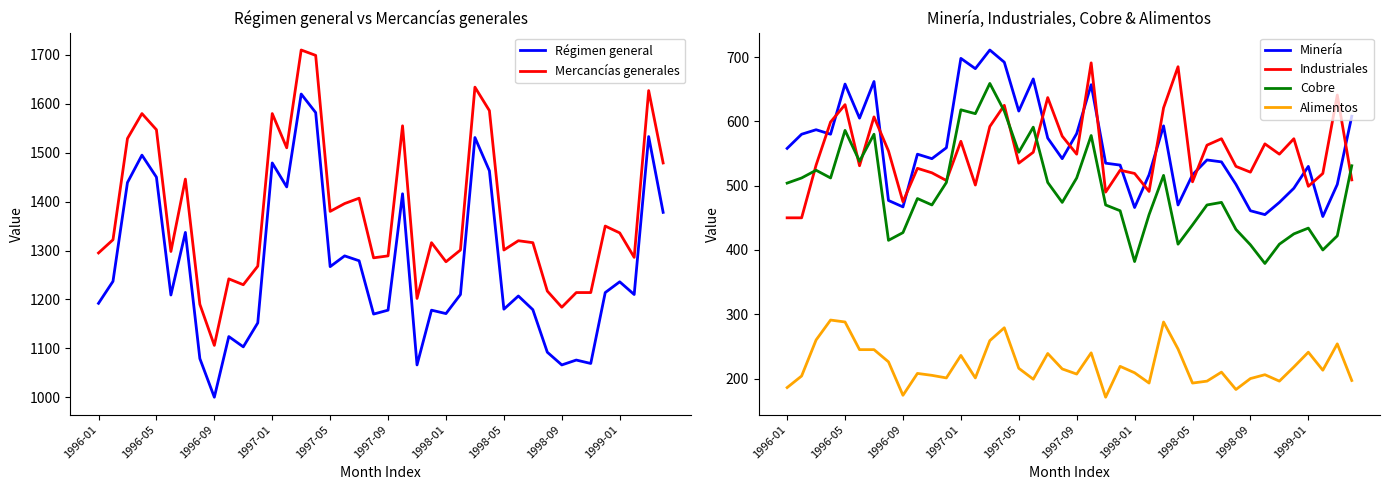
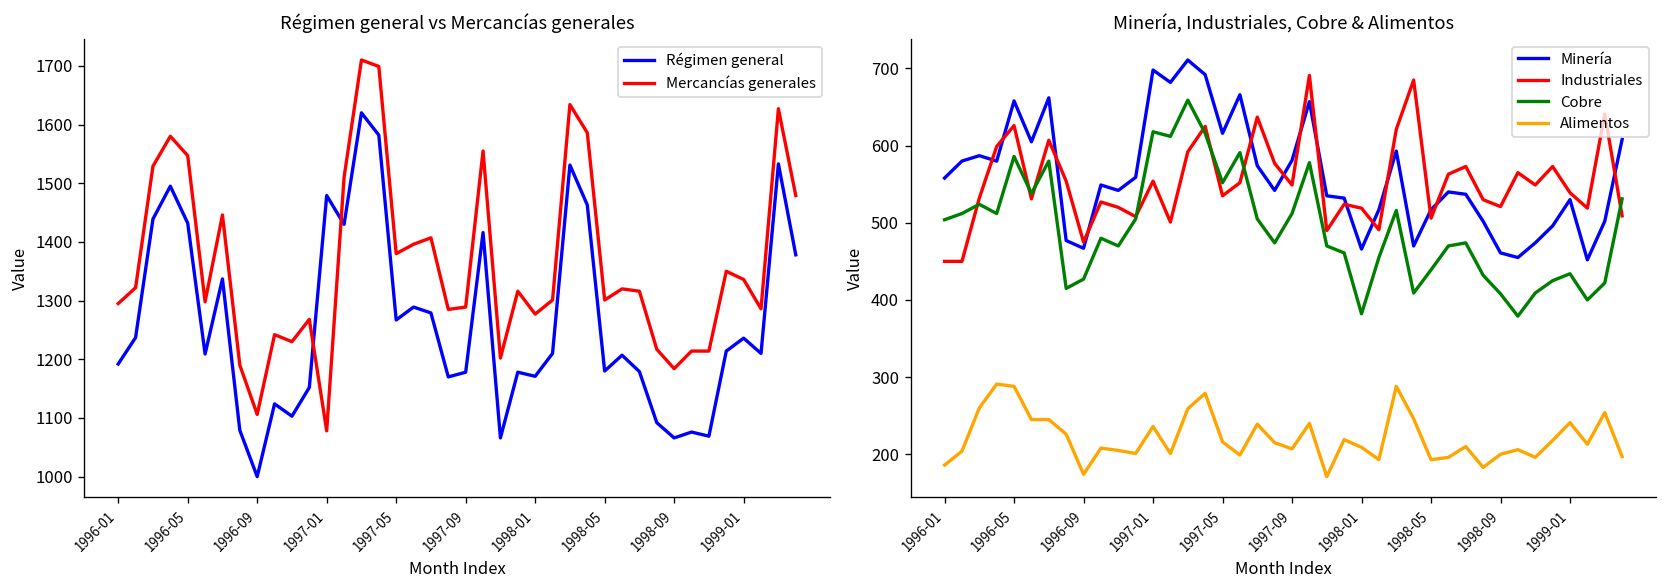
Régimen general vs Mercancías generales, Régimen general, 1996-05: 1450 -> 1430
Régimen general vs Mercancías generales, Mercancías generales, 1997-01: 1580 -> 1080
Minería, Industriales, Cobre & Alimentos, Industriales, 1997-01: 570 -> 550
Minería, Industriales, Cobre & Alimentos, Industriales, 1999-01: 500 -> 540
